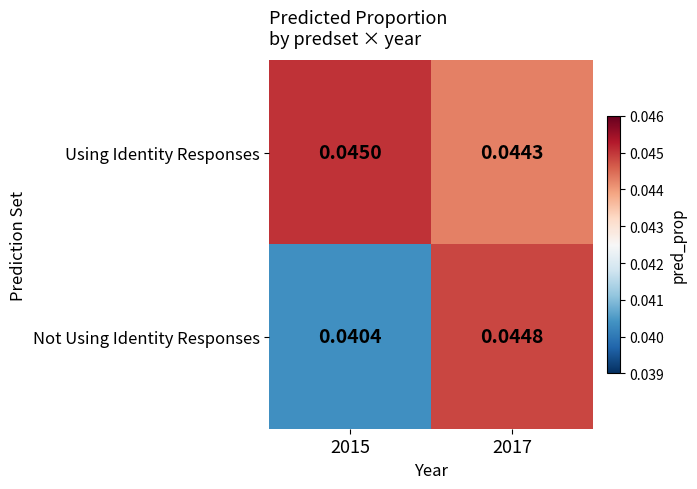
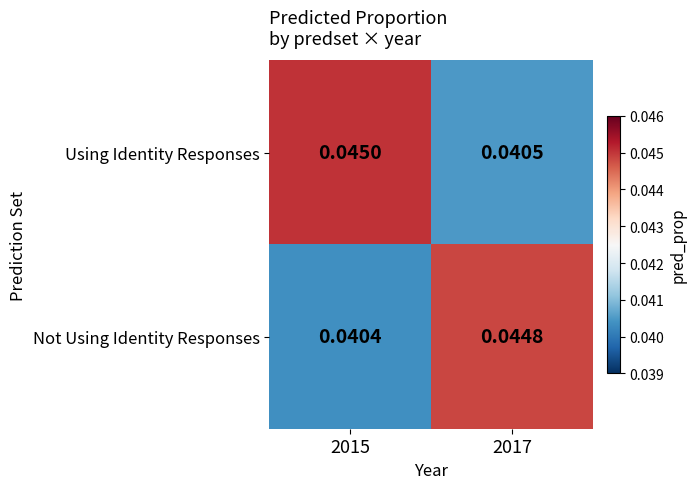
Using Identity Responses, 2017: 0.0443 -> 0.0405
